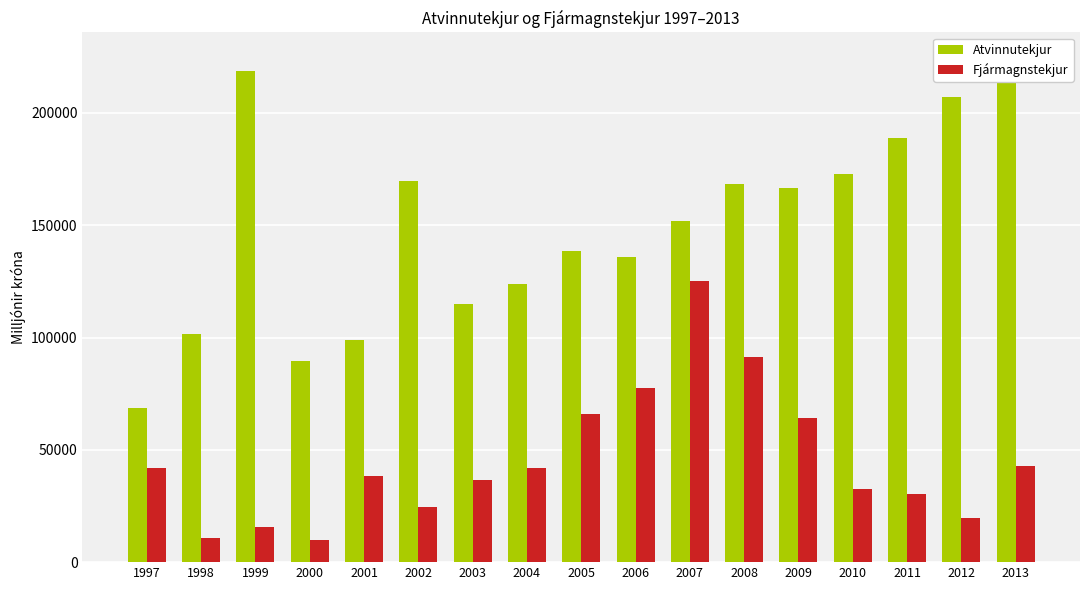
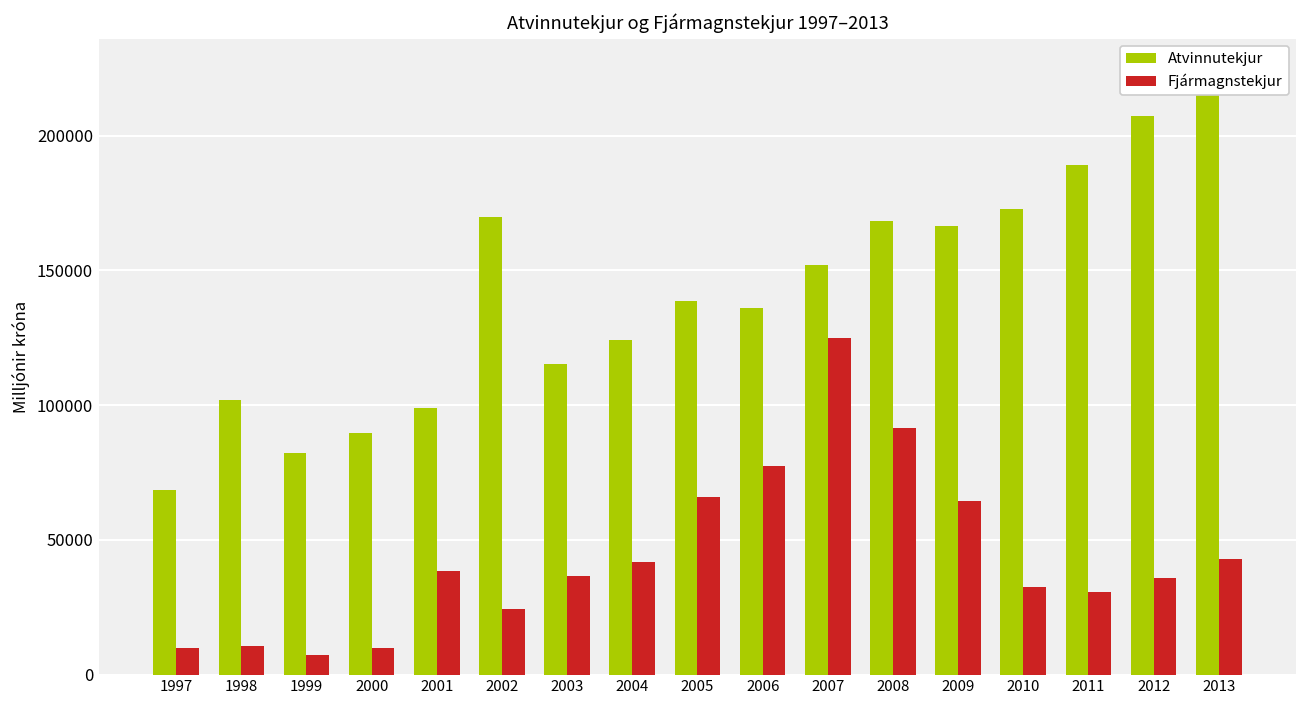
Fjármagnstekjur, 1997: 42000 -> 10000
Atvinnutekjur, 1999: 219000 -> 82000
Fjármagnstekjur, 1999: 16000 -> 7000
Fjármagnstekjur, 2012: 20000 -> 36000
